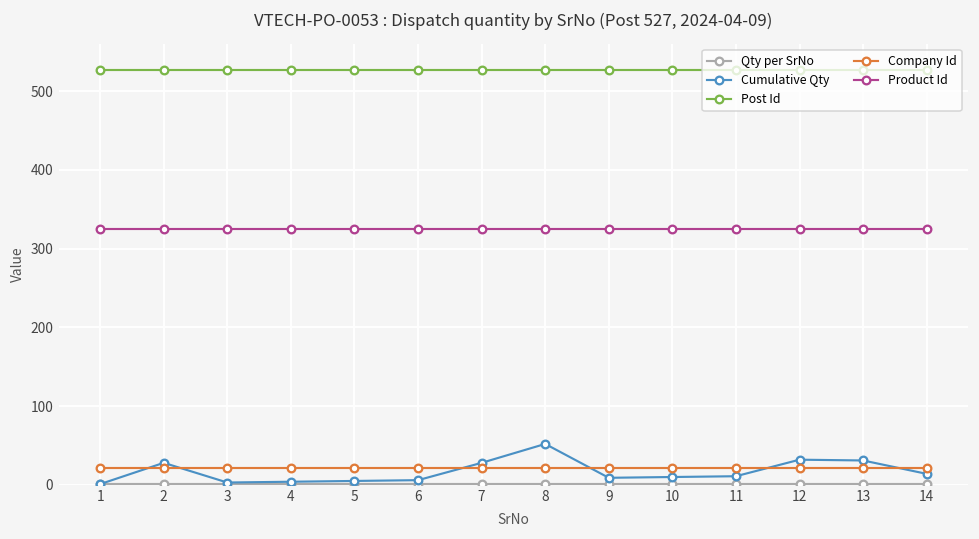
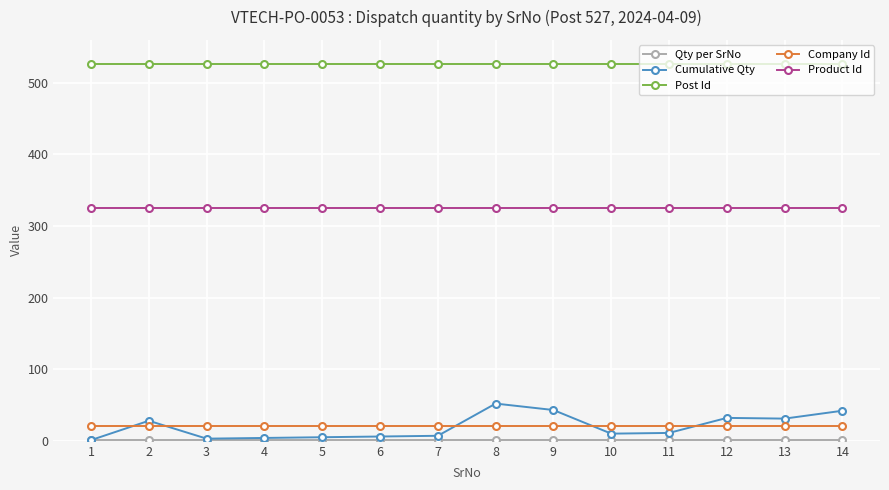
Cumulative Qty, 7: 30 -> 10
Cumulative Qty, 9: 10 -> 40
Cumulative Qty, 14: 10 -> 40
